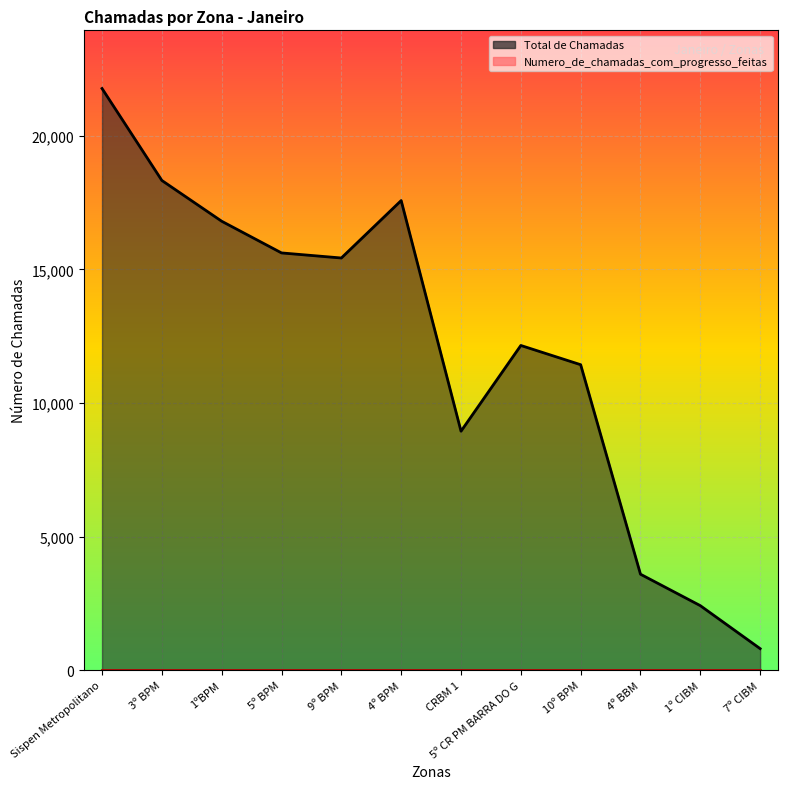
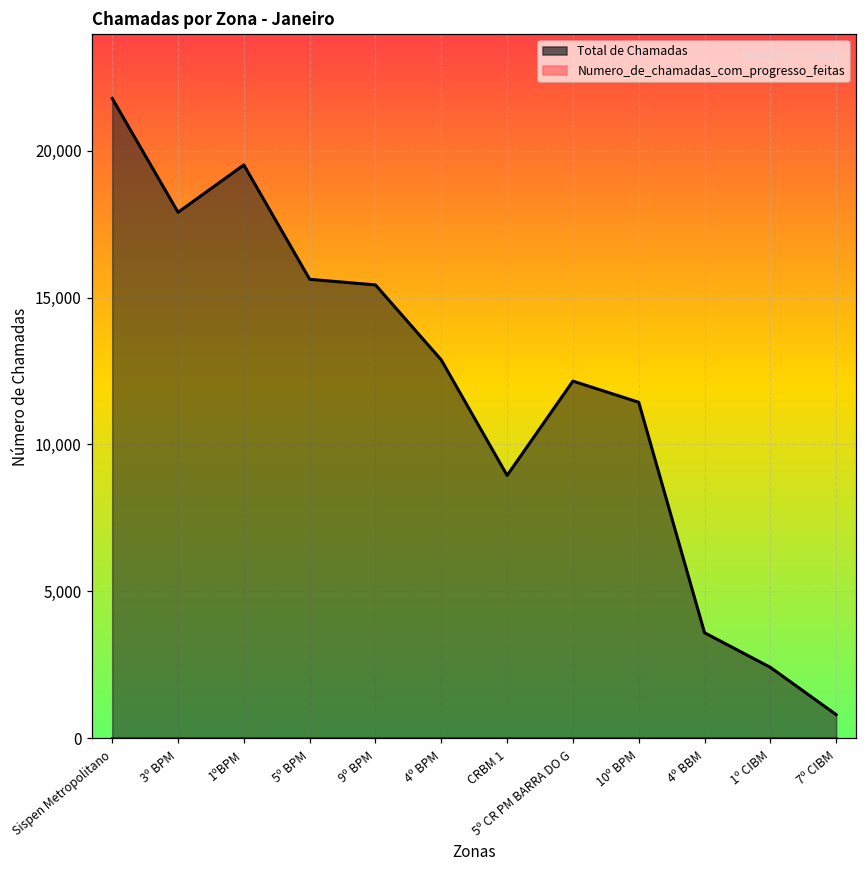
Total de Chamadas, 3º BPM: 18,300 -> 17,900
Total de Chamadas, 1ºBPM: 16,800 -> 19,500
Total de Chamadas, 4º BPM: 17,600 -> 12,900
